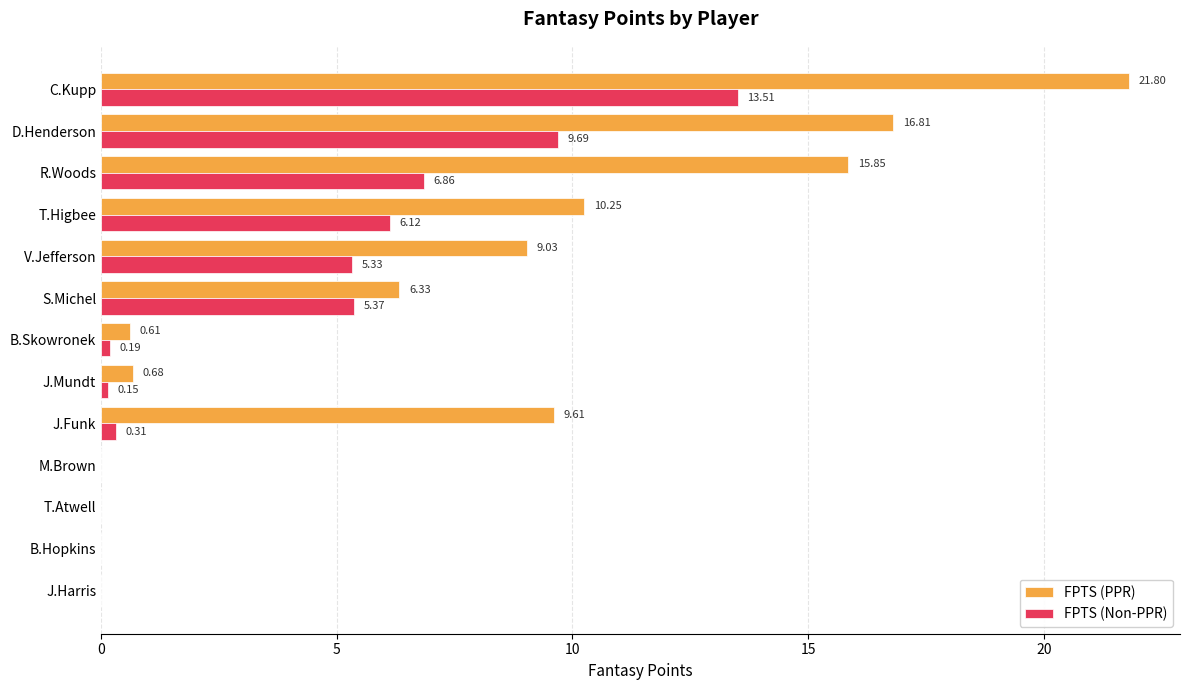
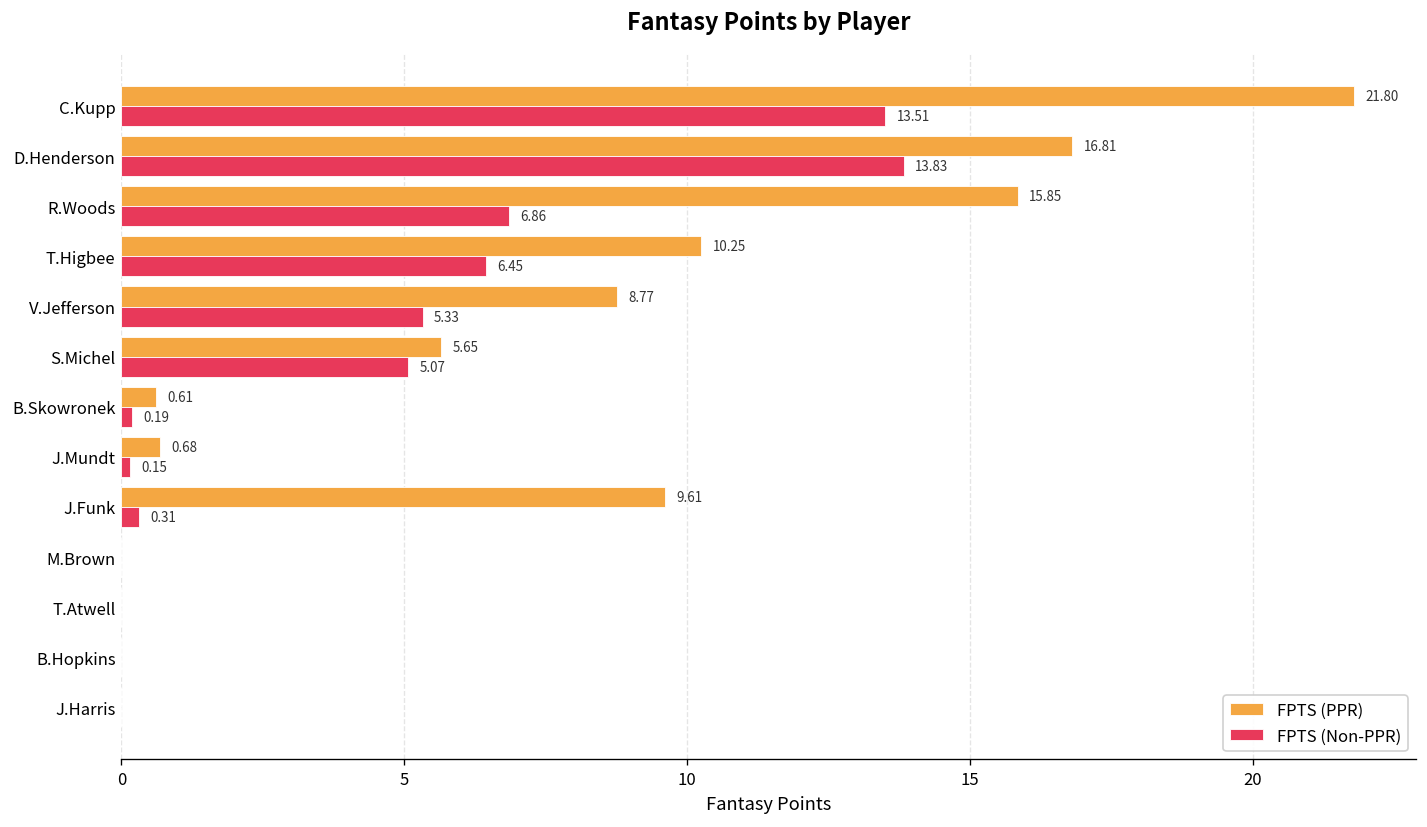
FPTS (Non-PPR), D.Henderson: 9.69 -> 13.83
FPTS (Non-PPR), T.Higbee: 6.12 -> 6.45
FPTS (PPR), V.Jefferson: 9.03 -> 8.77
FPTS (PPR), S.Michel: 6.33 -> 5.65
FPTS (Non-PPR), S.Michel: 5.37 -> 5.07
